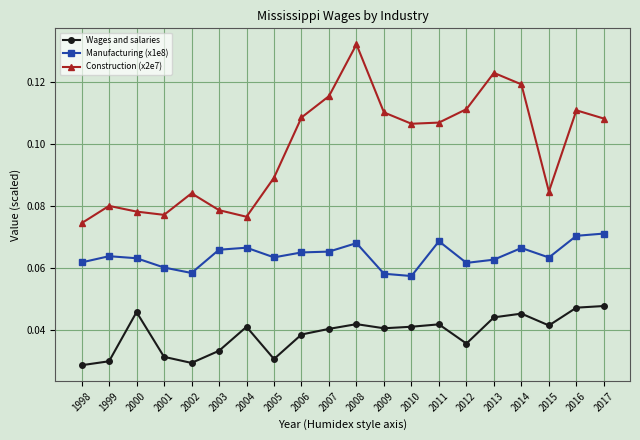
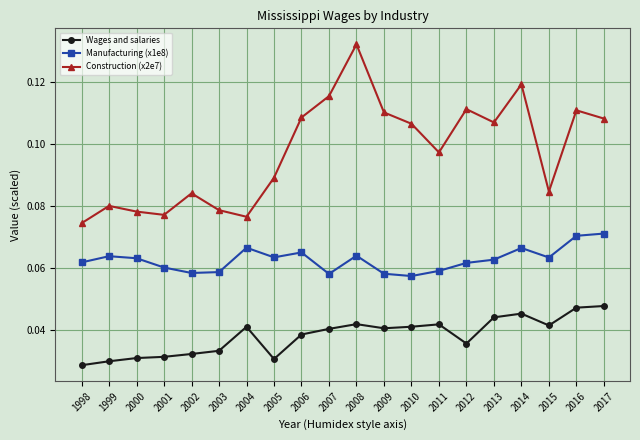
Wages and salaries, 2000: 0.046 -> 0.031
Wages and salaries, 2002: 0.029 -> 0.032
Manufacturing (x1e8), 2003: 0.066 -> 0.059
Manufacturing (x1e8), 2007: 0.065 -> 0.058
Manufacturing (x1e8), 2008: 0.068 -> 0.064
Manufacturing (x1e8), 2011: 0.069 -> 0.059
Construction (x2e7), 2011: 0.107 -> 0.097
Construction (x2e7), 2013: 0.123 -> 0.107
